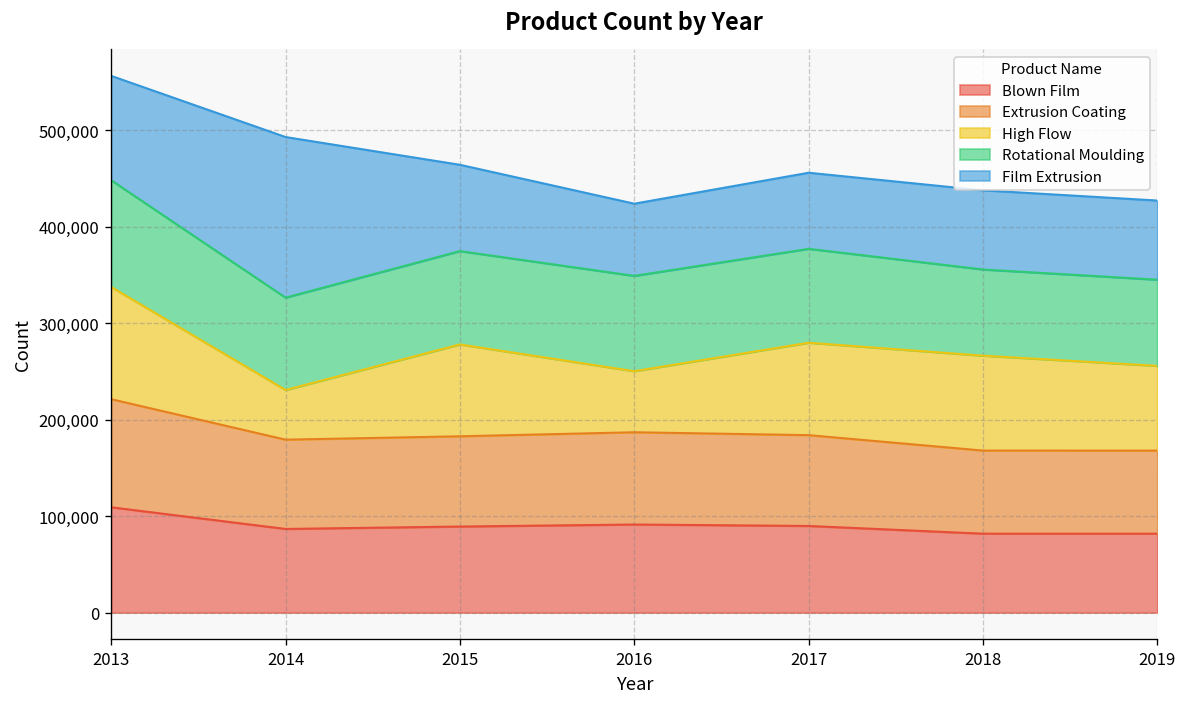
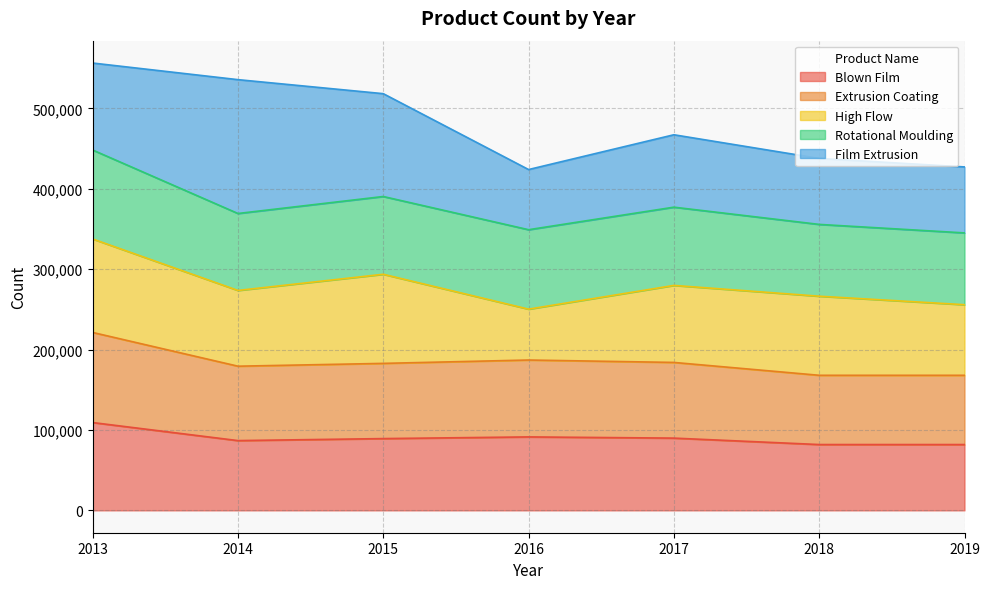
High Flow, 2014: 50,000 -> 90,000
High Flow, 2015: 100,000 -> 110,000
Film Extrusion, 2015: 90,000 -> 130,000
Film Extrusion, 2017: 80,000 -> 90,000
